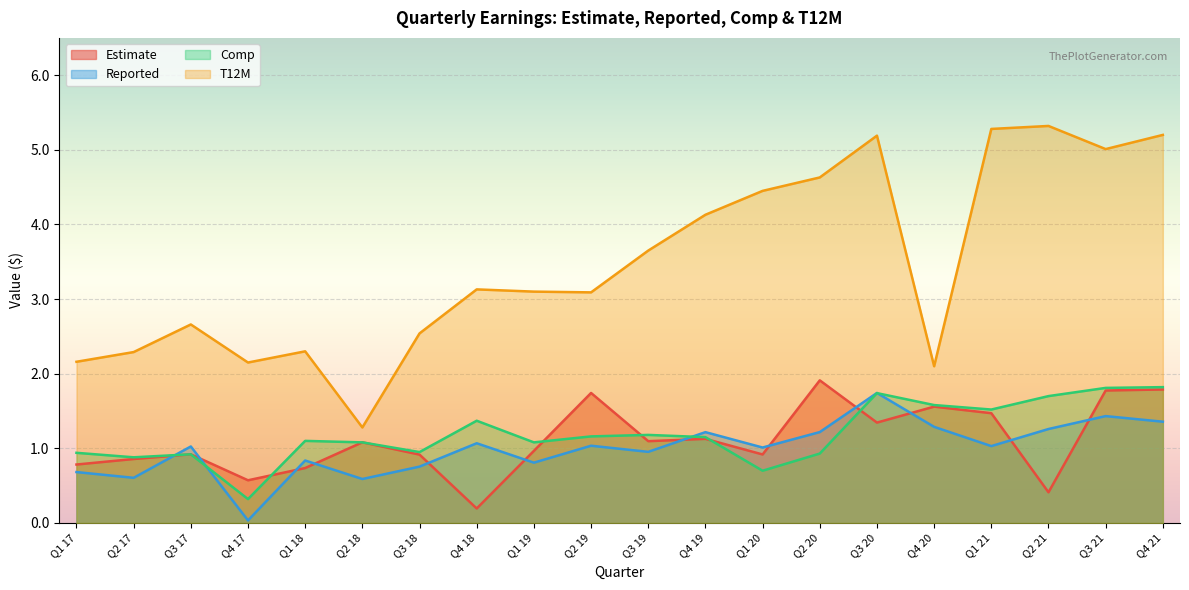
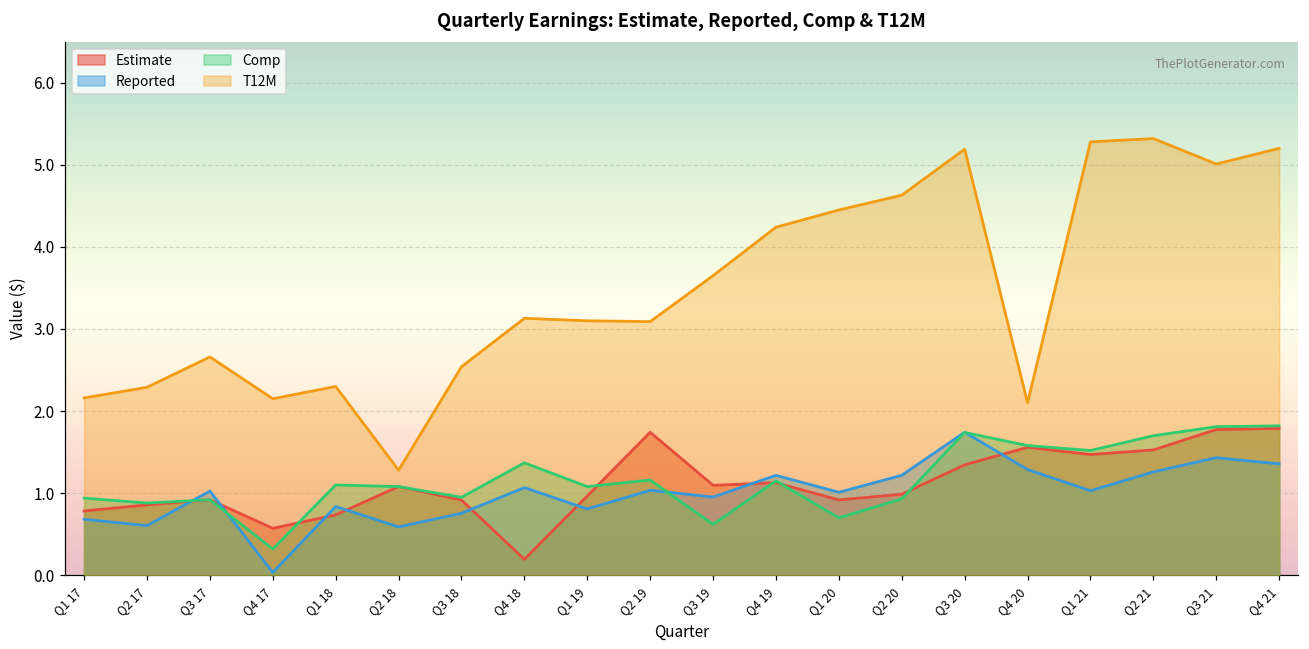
Comp, Q3 19: 1.2 -> 0.6
T12M, Q4 19: 4.1 -> 4.2
Estimate, Q2 20: 1.9 -> 1.0
Estimate, Q2 21: 0.4 -> 1.5
